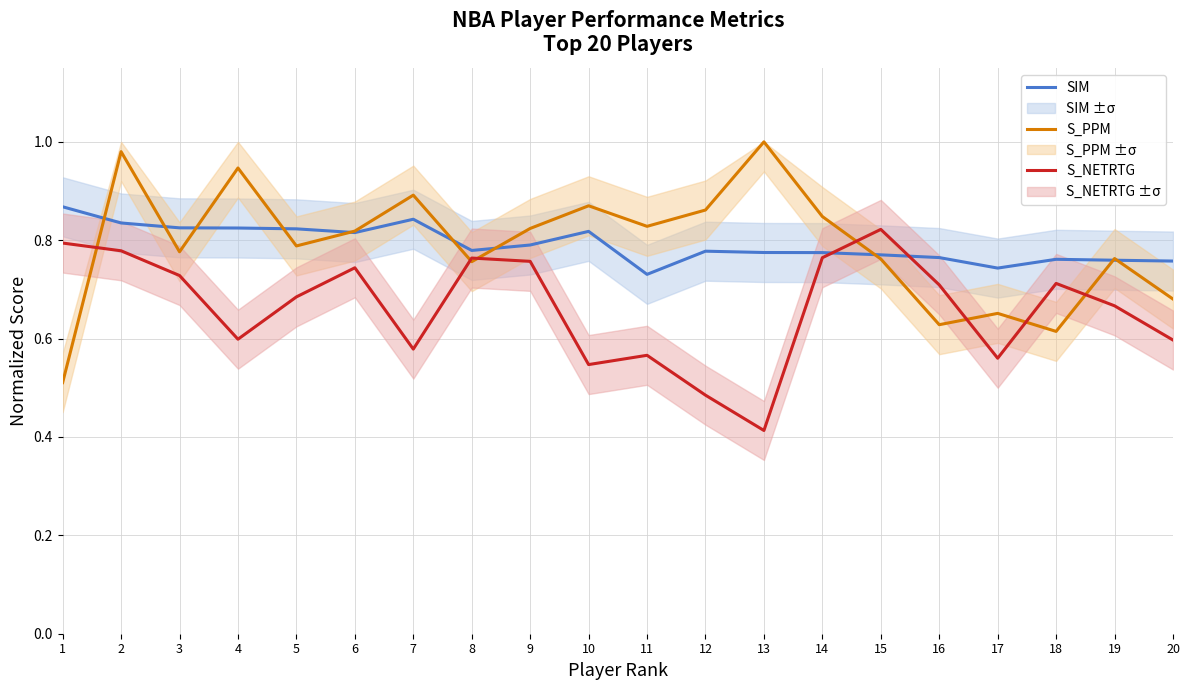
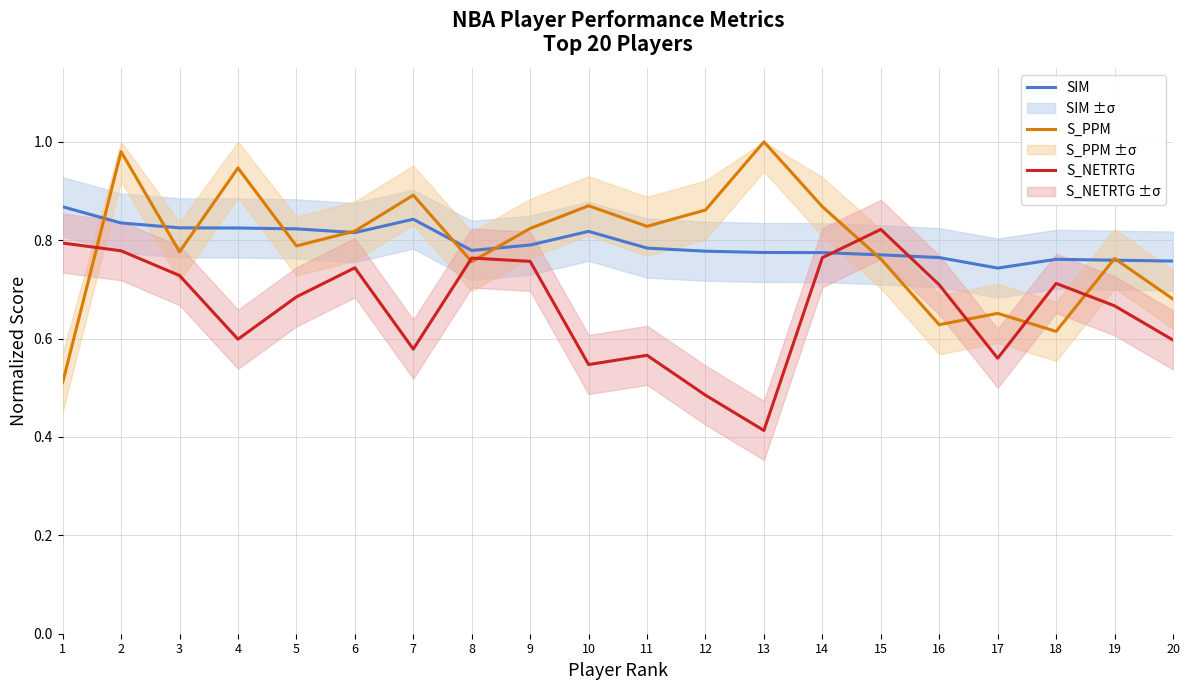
SIM, 11: 0.73 -> 0.78
S_PPM, 14: 0.85 -> 0.87
